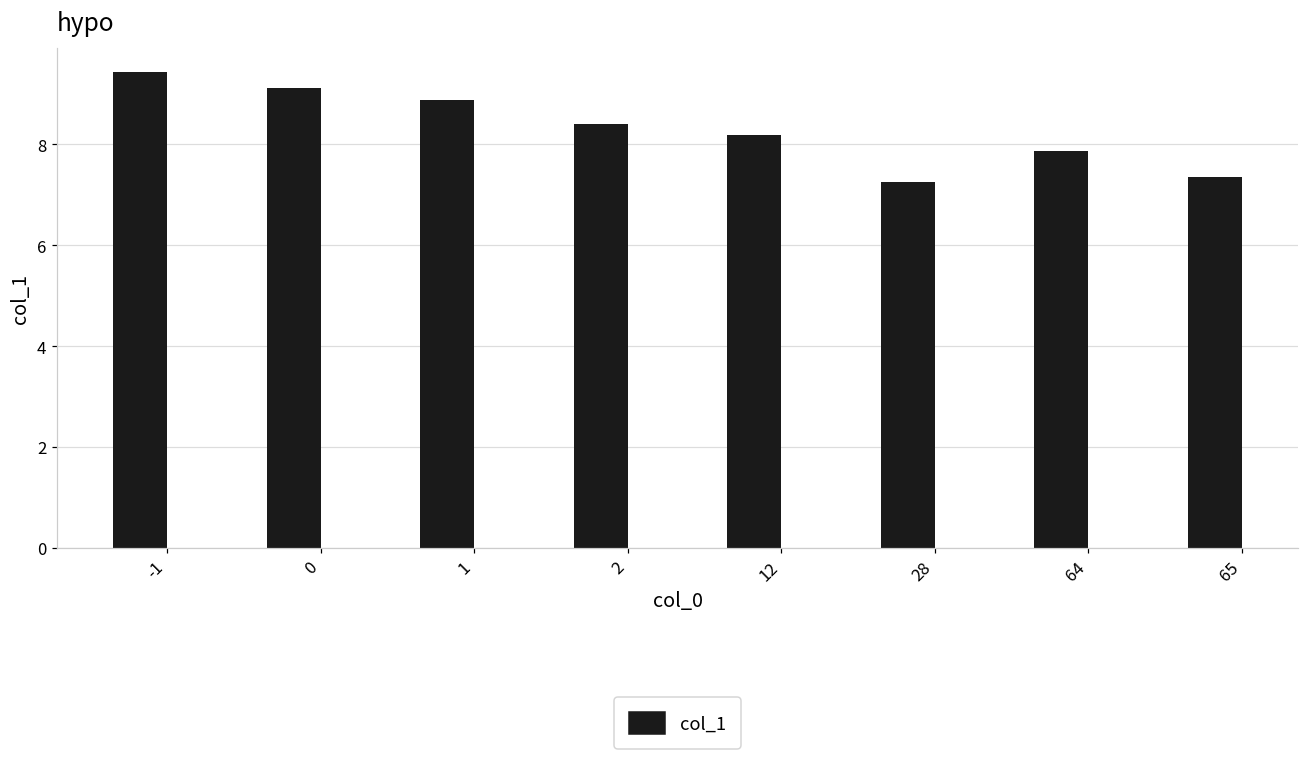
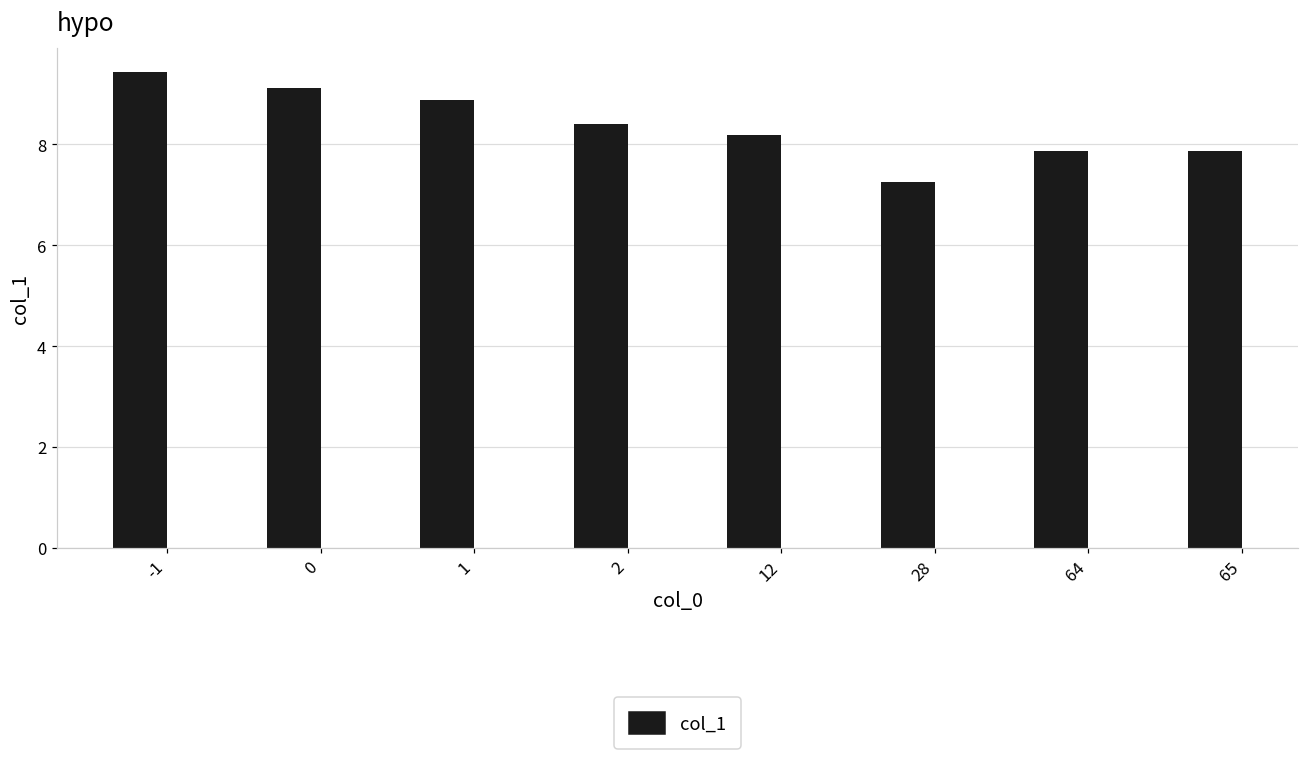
65: 7.4 -> 7.9
